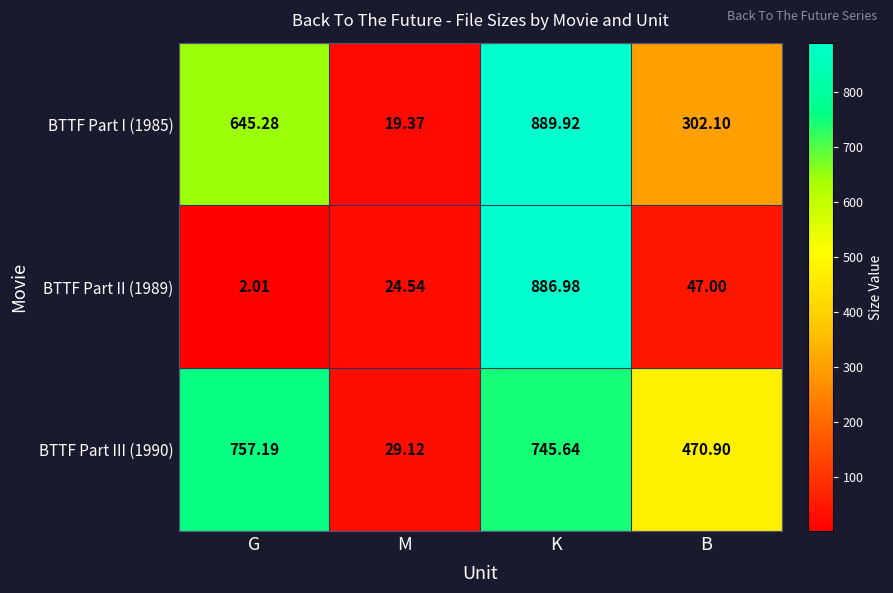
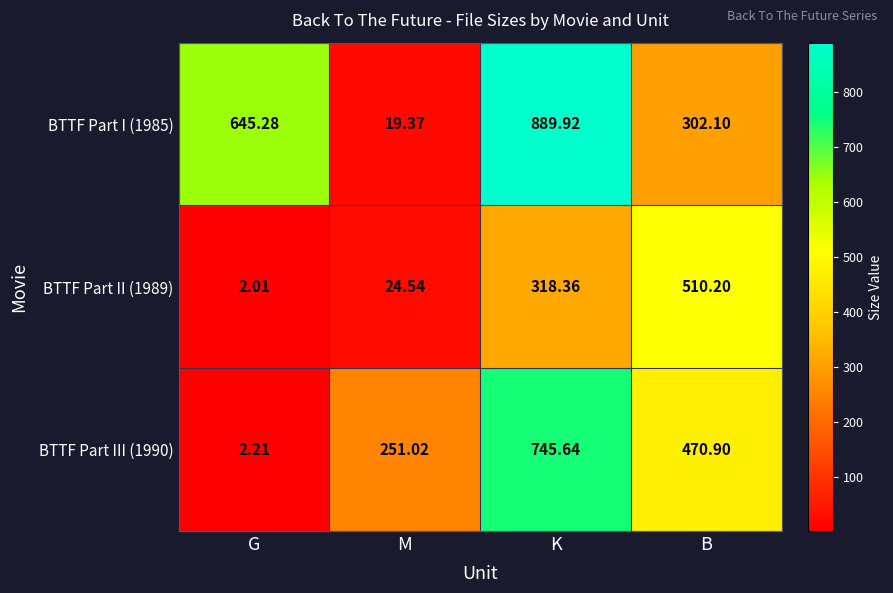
BTTF Part II (1989), K: 886.98 -> 318.36
BTTF Part II (1989), B: 47.00 -> 510.20
BTTF Part III (1990), G: 757.19 -> 2.21
BTTF Part III (1990), M: 29.12 -> 251.02
